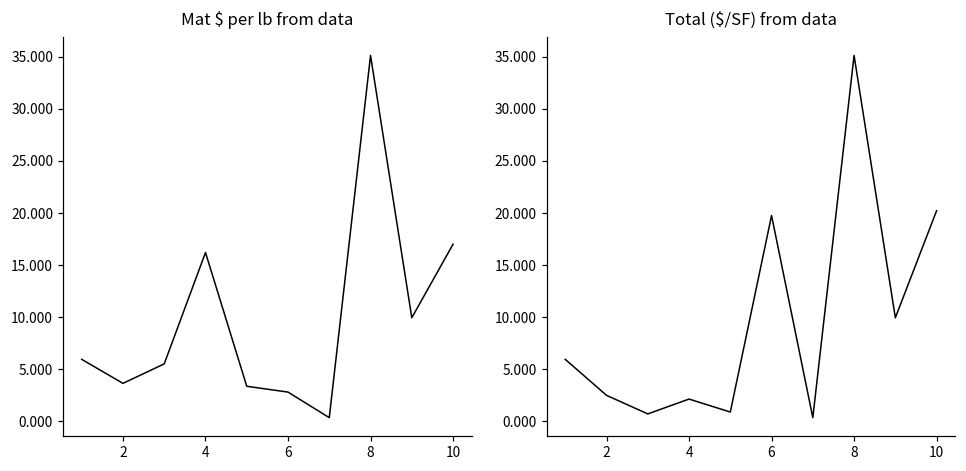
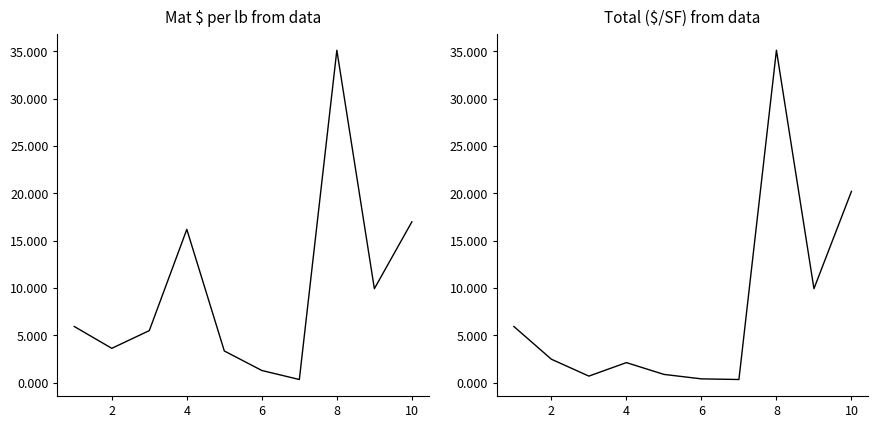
Mat $ per lb from data, 6: 3 -> 1
Total ($/SF) from data, 6: 20 -> 0
